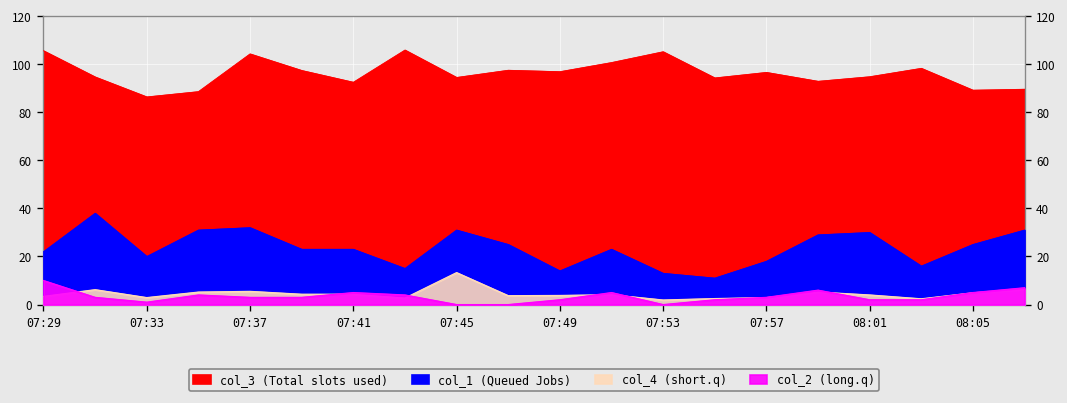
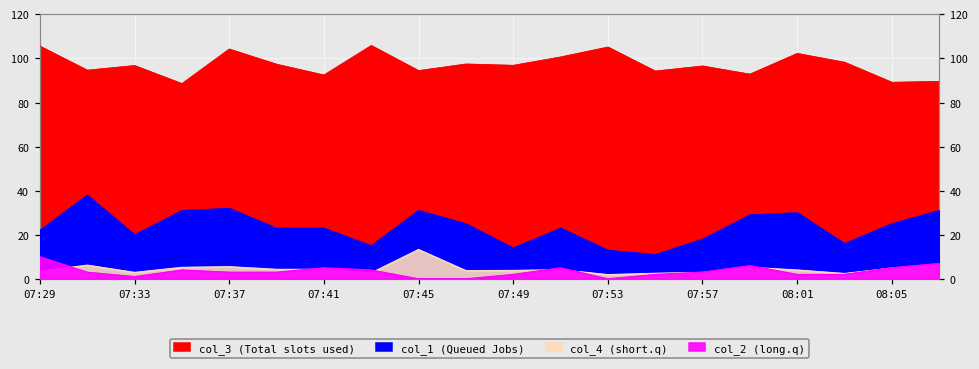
col_3 (Total slots used), 07:33: 86 -> 97
col_3 (Total slots used), 08:01: 95 -> 102
